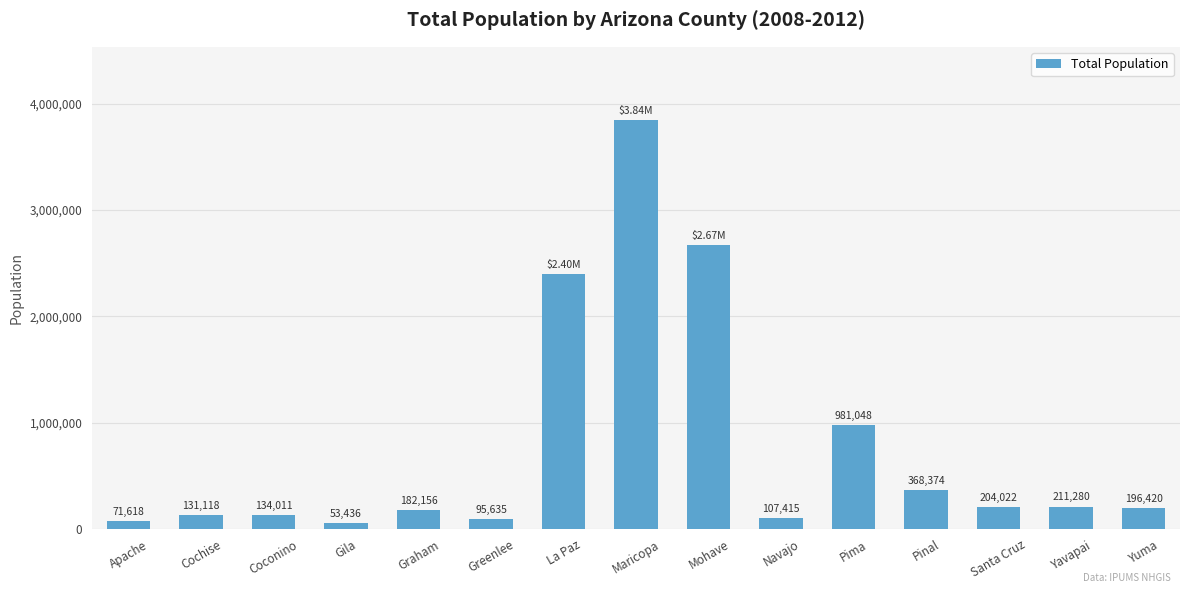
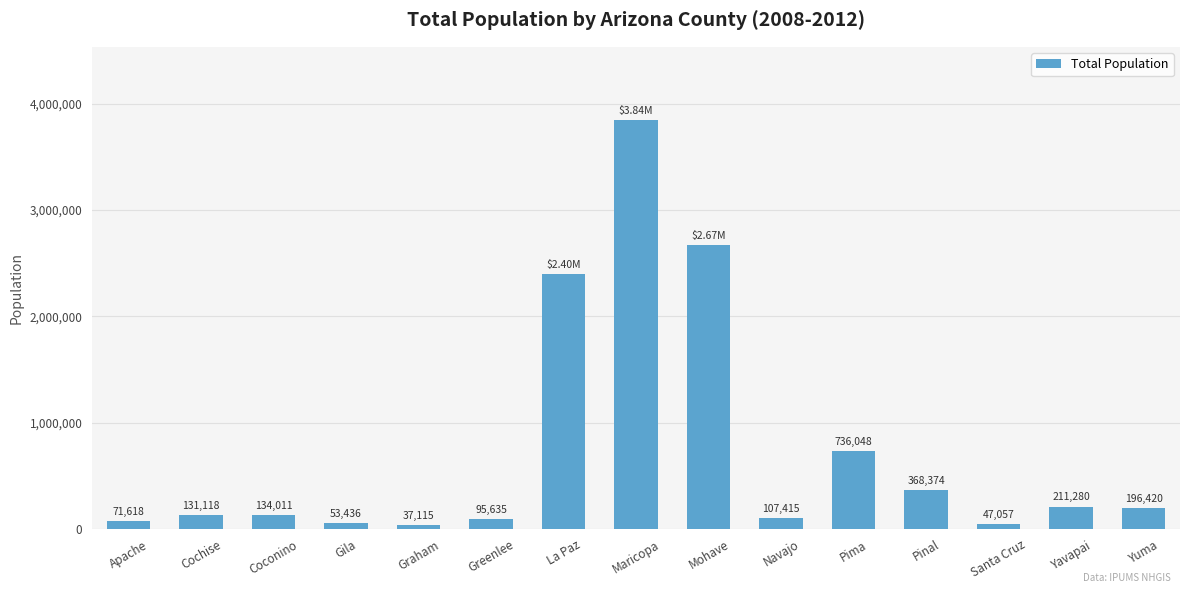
Graham: 182,156 -> 37,115
Pima: 981,048 -> 736,048
Santa Cruz: 204,022 -> 47,057
